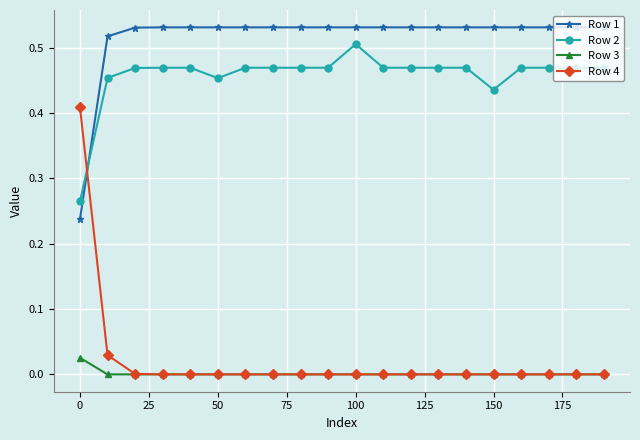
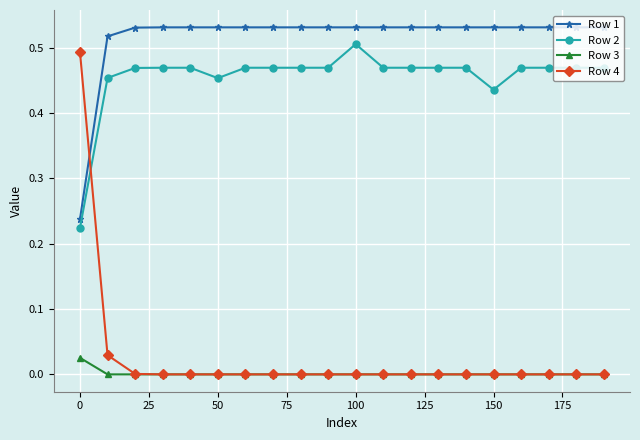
Row 2, 0: 0.26 -> 0.22
Row 4, 0: 0.41 -> 0.49
